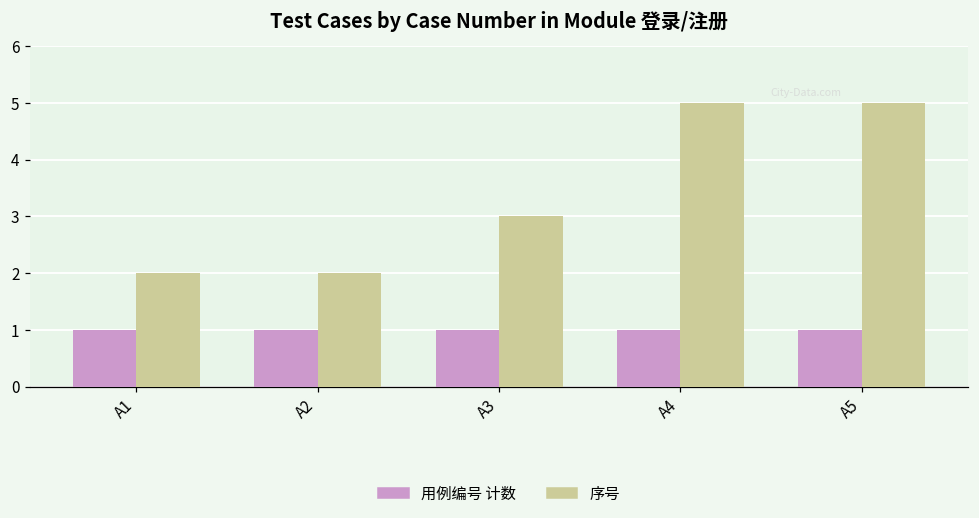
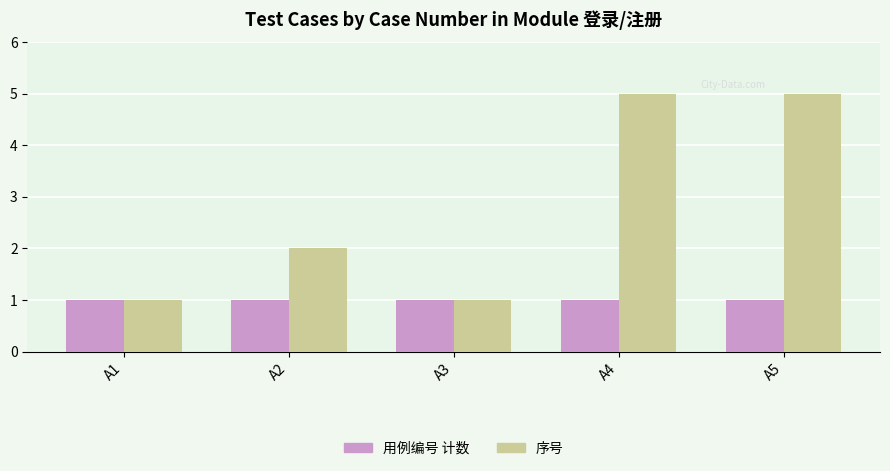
序号, A1: 2 -> 1
序号, A3: 3 -> 1
